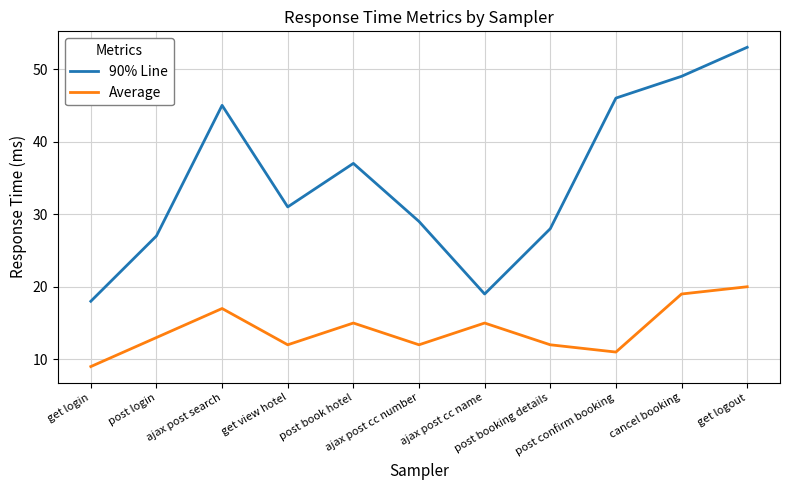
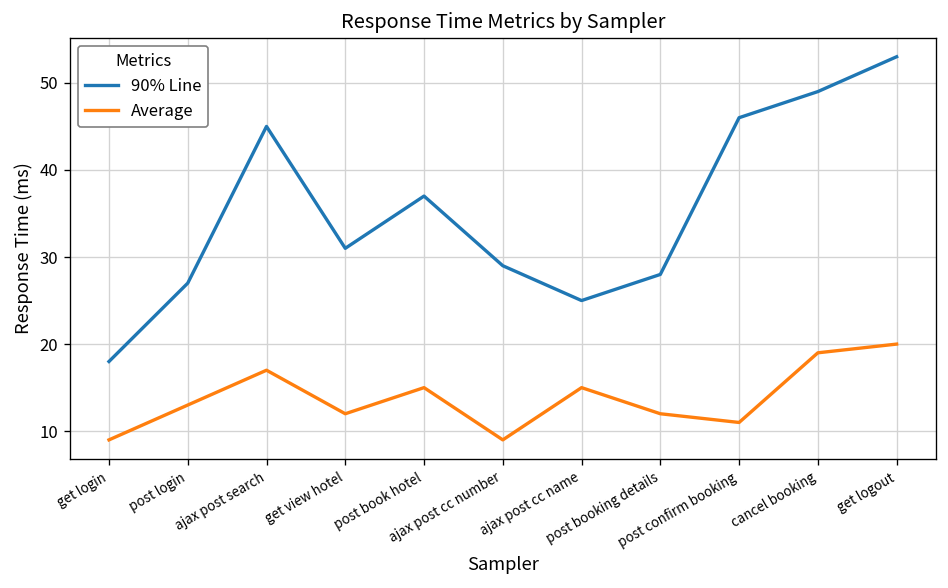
Average, ajax post cc number: 12 -> 9
90% Line, ajax post cc name: 19 -> 25
